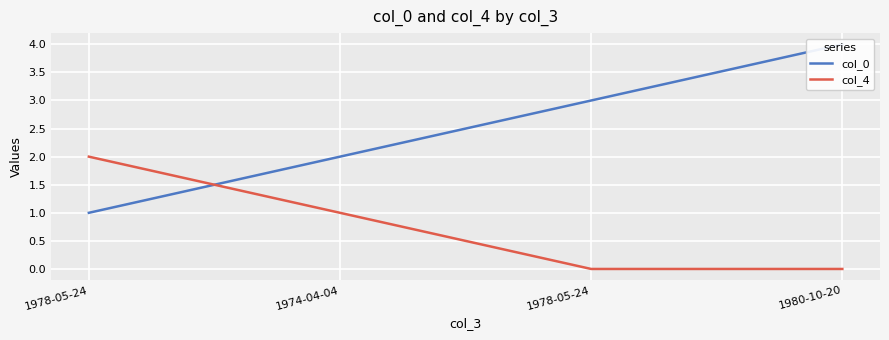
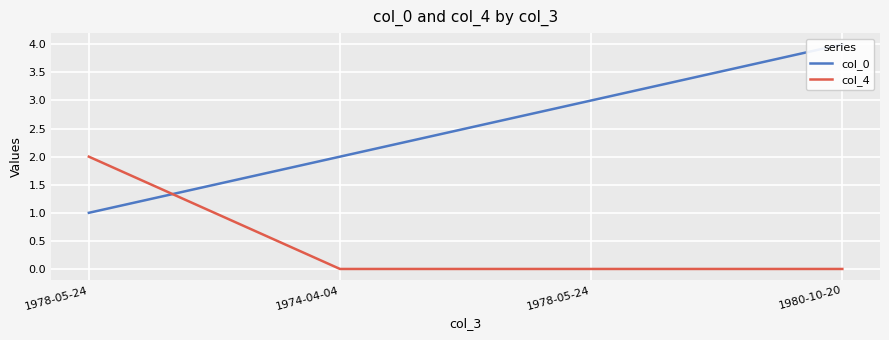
col_4, 1974-04-04: 1 -> 0
